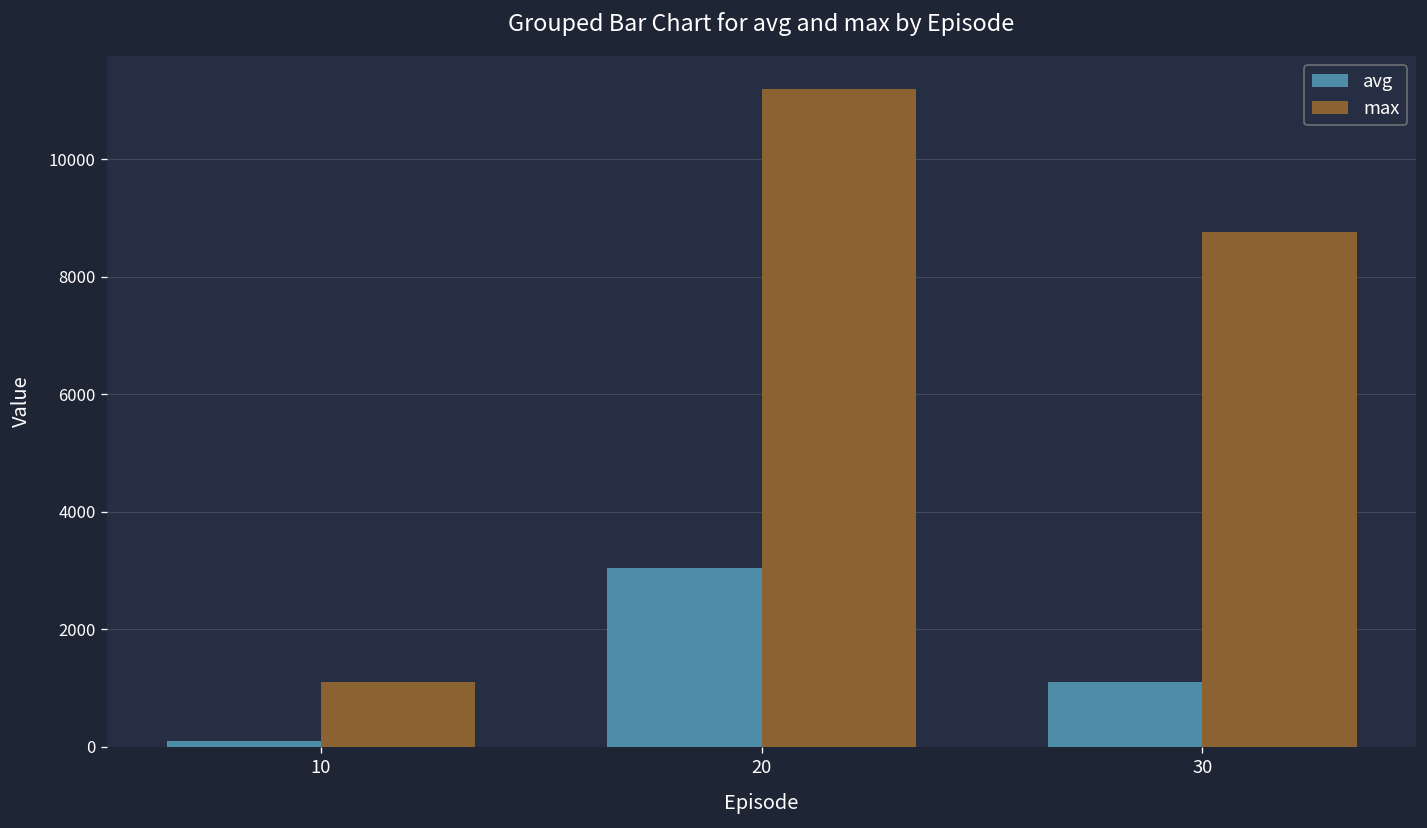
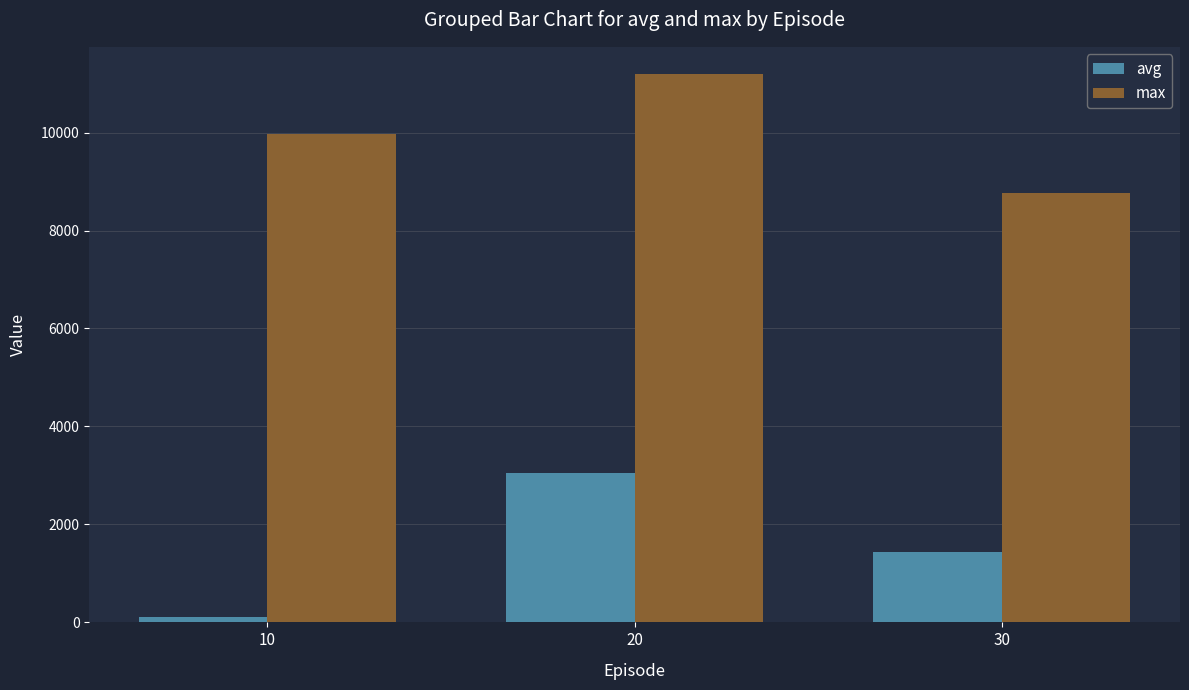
max, 10: 1100 -> 10000
avg, 30: 1100 -> 1400
